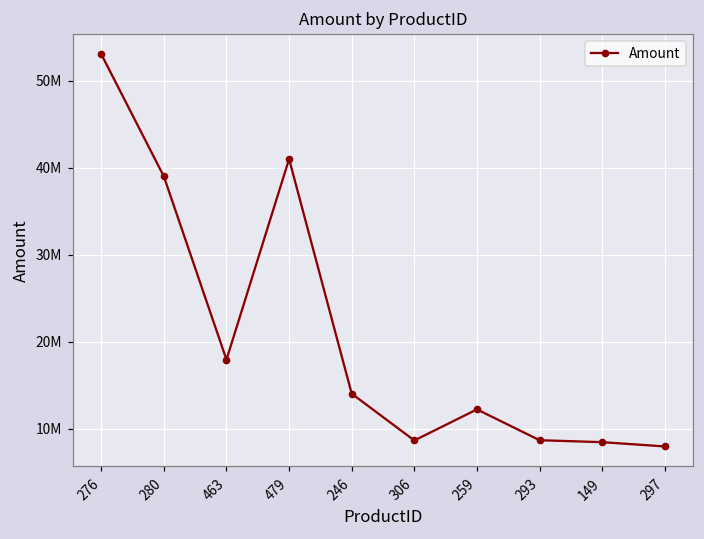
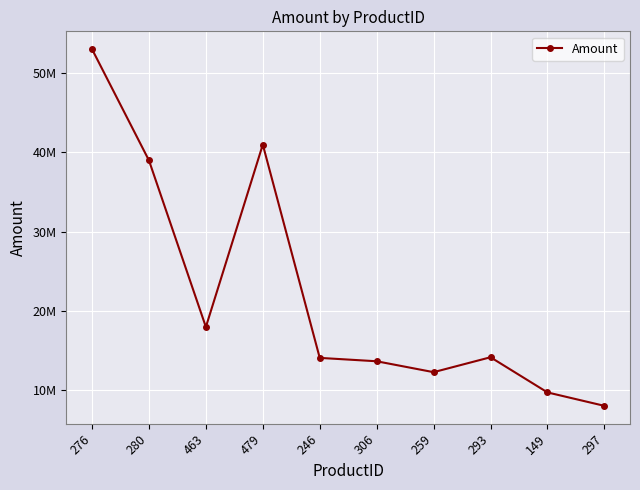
306: 9000000 -> 14000000
293: 9000000 -> 14000000
149: 8000000 -> 10000000
